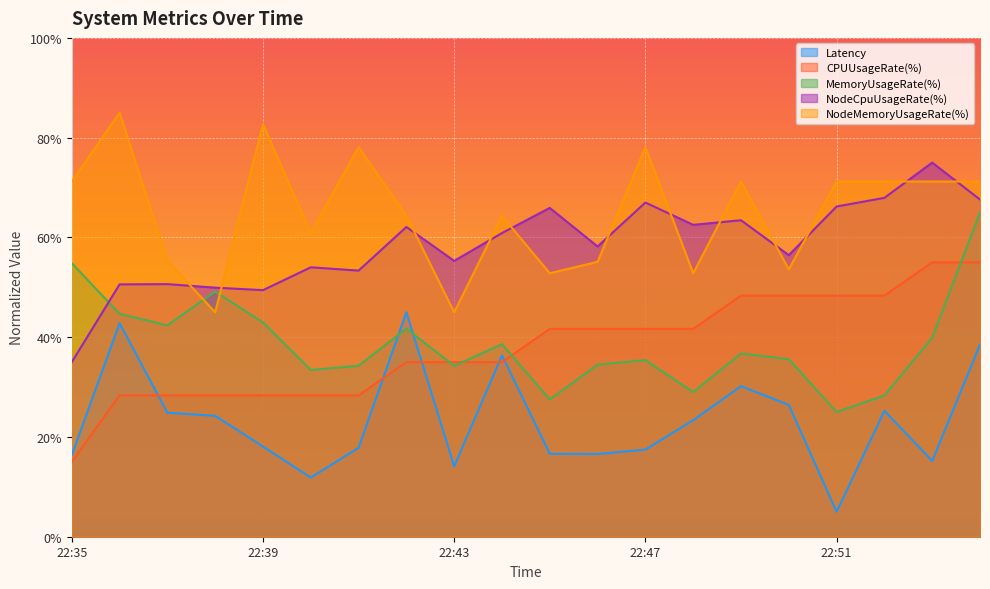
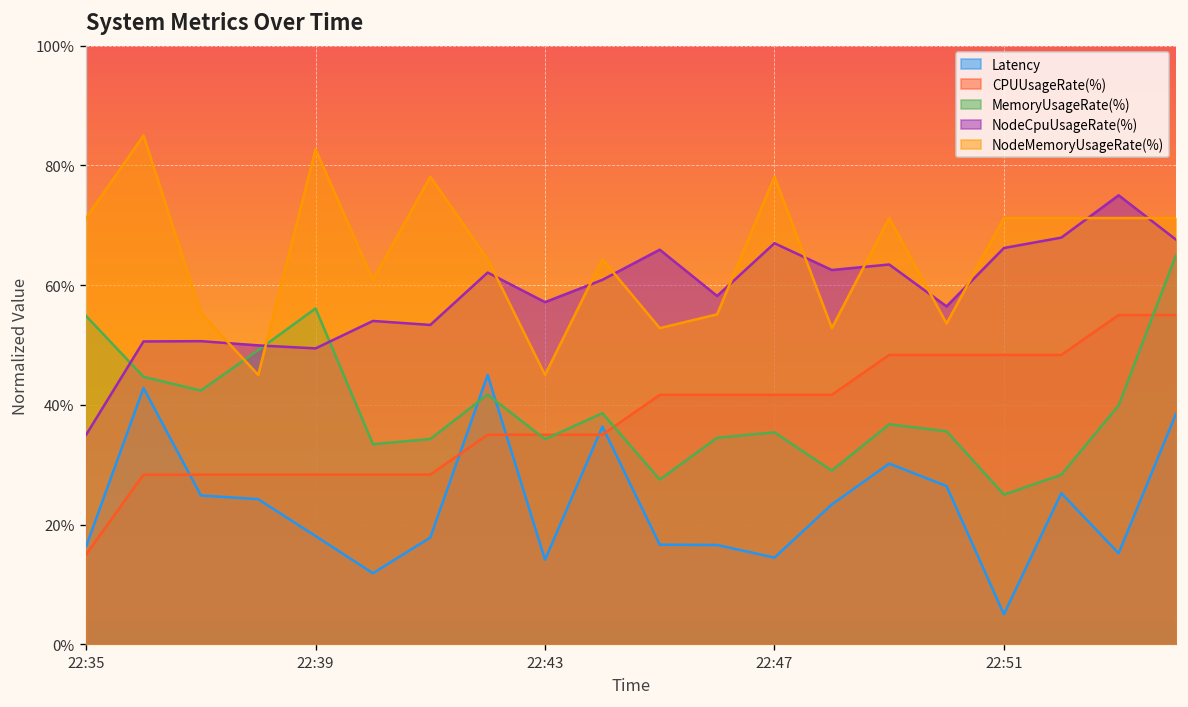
MemoryUsageRate(%), 22:39: 43% -> 56%
NodeCpuUsageRate(%), 22:43: 55% -> 57%
Latency, 22:47: 17% -> 14%
